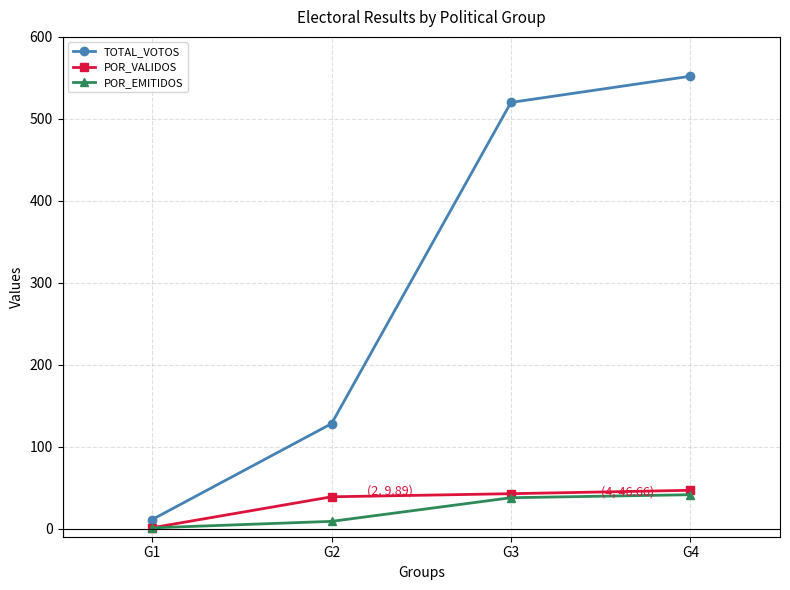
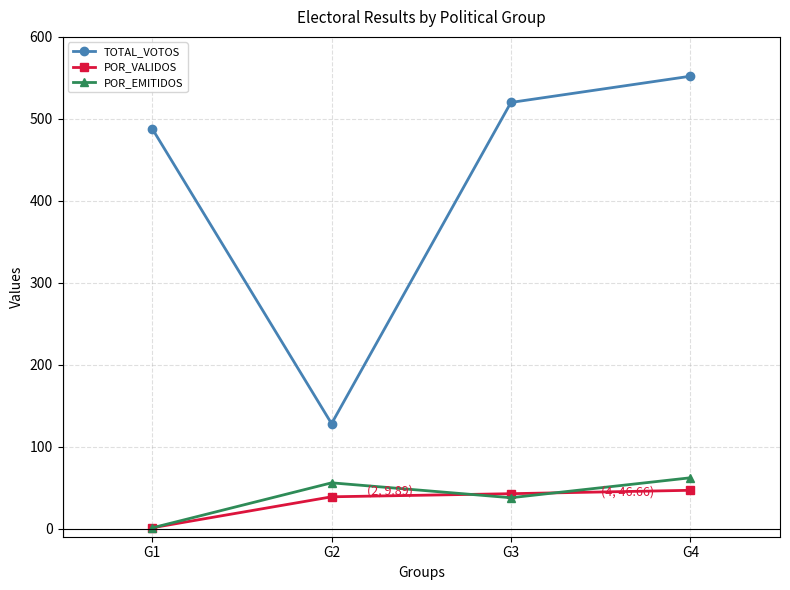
TOTAL_VOTOS, G1: 10 -> 490
POR_EMITIDOS, G2: 10 -> 60
POR_EMITIDOS, G4: 40 -> 60
